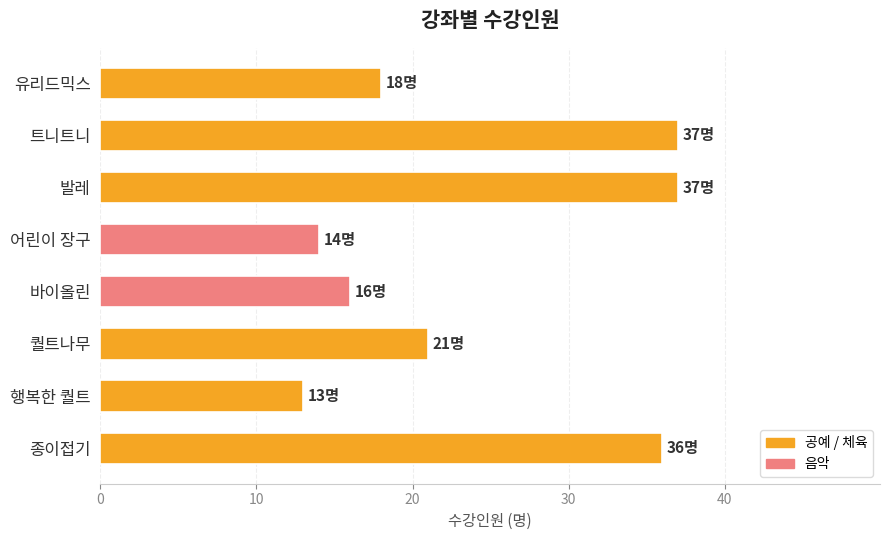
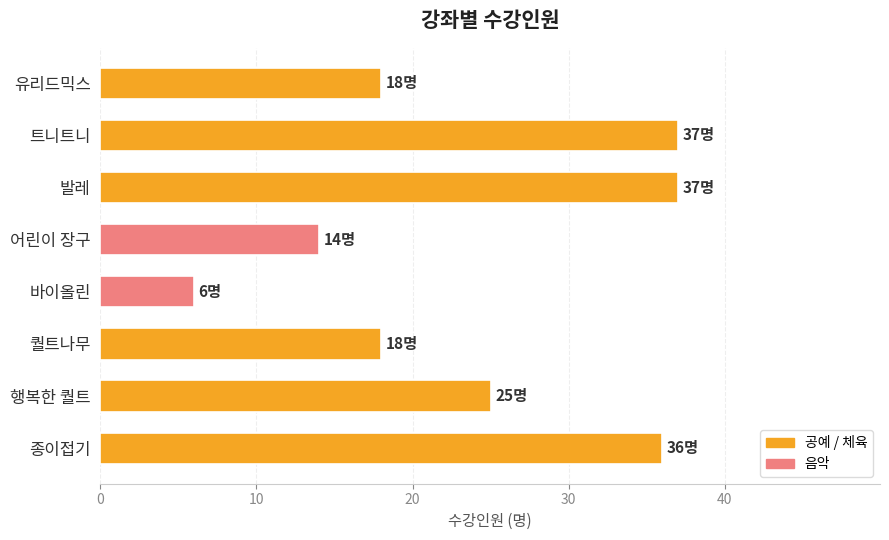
바이올린: 16명 -> 6명
퀄트나무: 21명 -> 18명
행복한 퀄트: 13명 -> 25명
